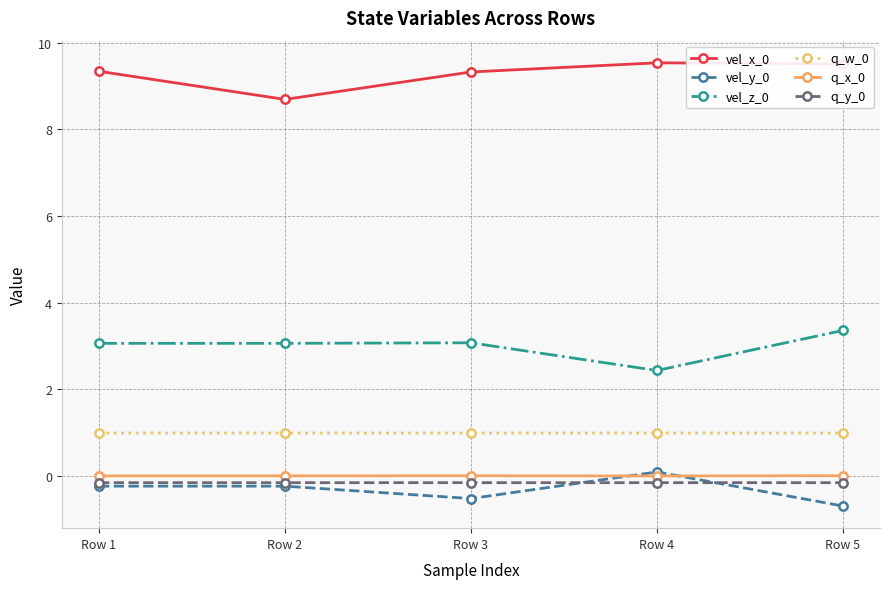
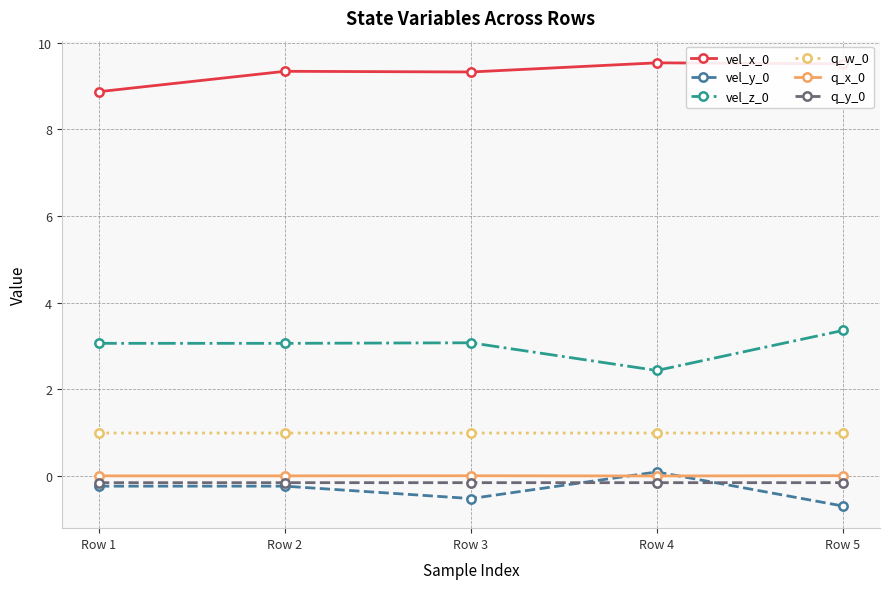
vel_x_0, Row 1: 9.3 -> 8.9
vel_x_0, Row 2: 8.7 -> 9.3
